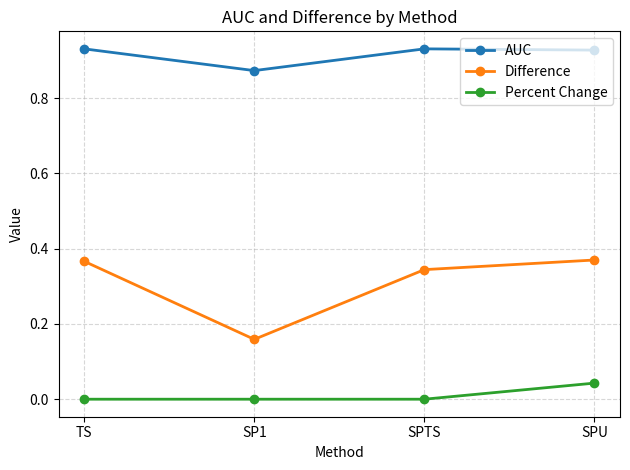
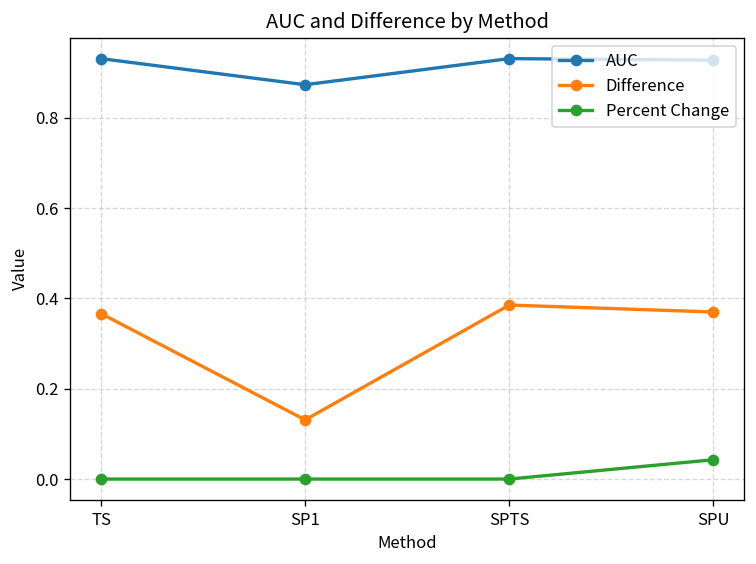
Difference, SP1: 0.16 -> 0.13
Difference, SPTS: 0.34 -> 0.39
